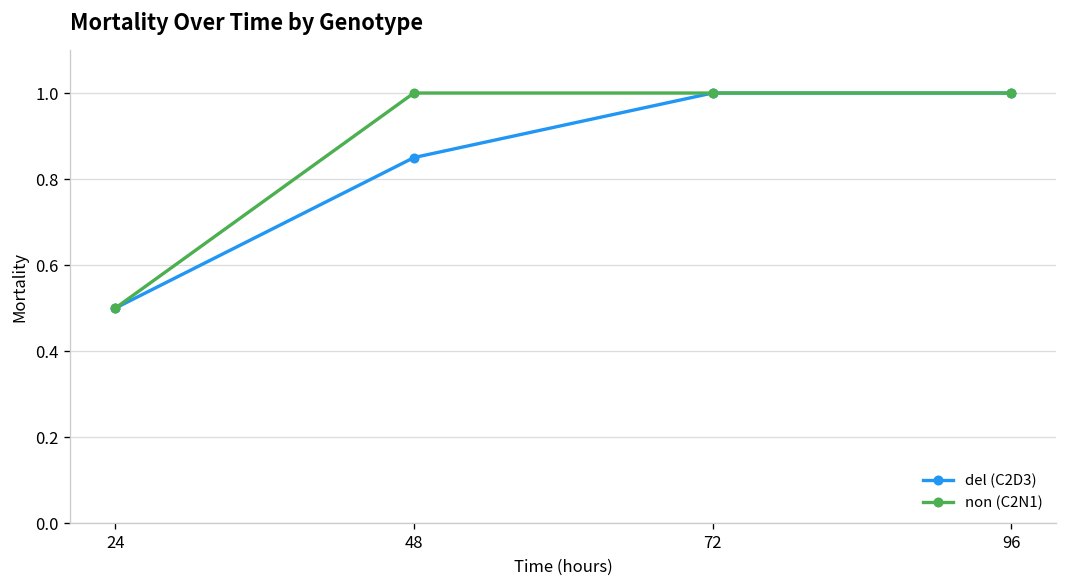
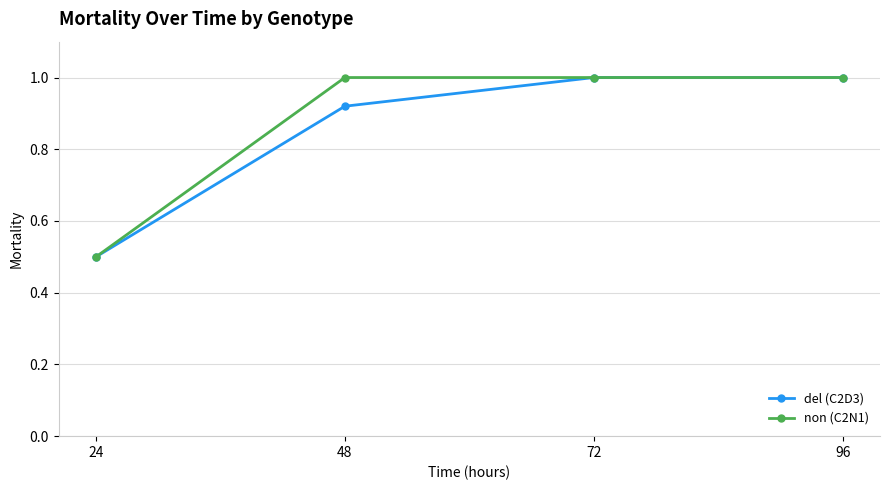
del (C2D3), 48: 0.85 -> 0.92
